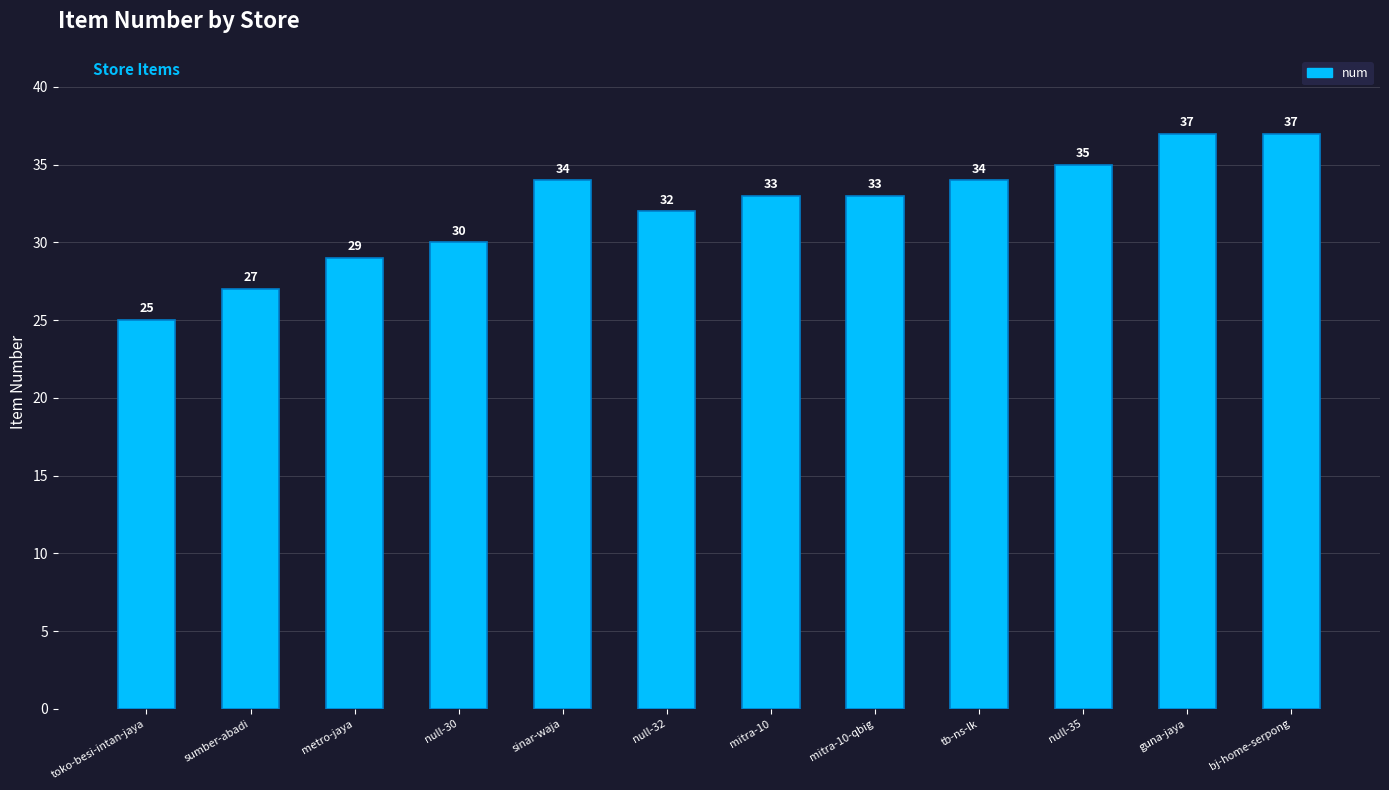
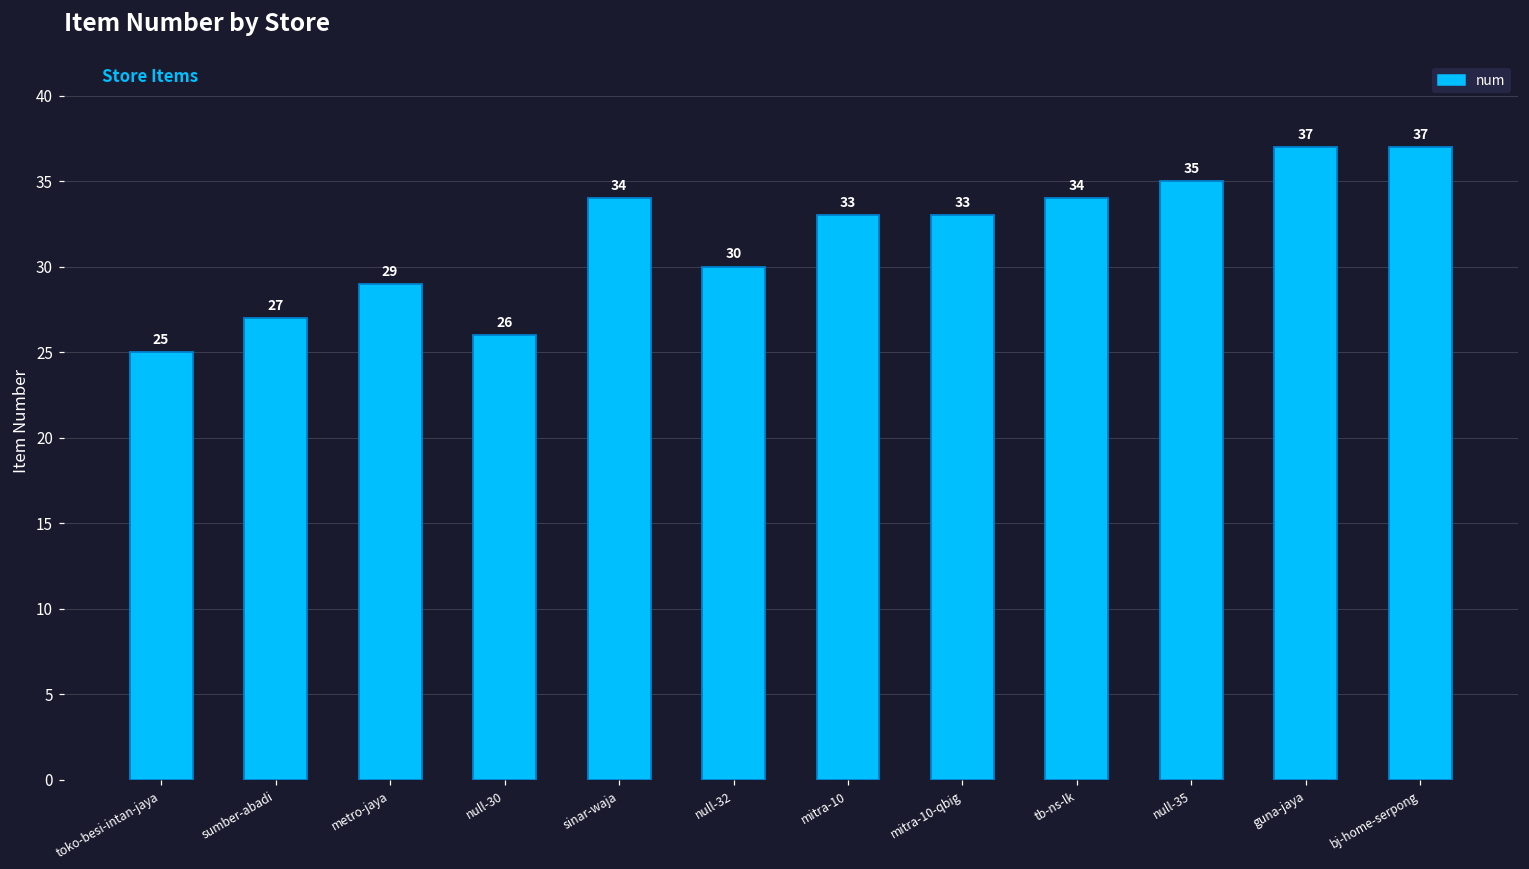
null-30: 30 -> 26
null-32: 32 -> 30
